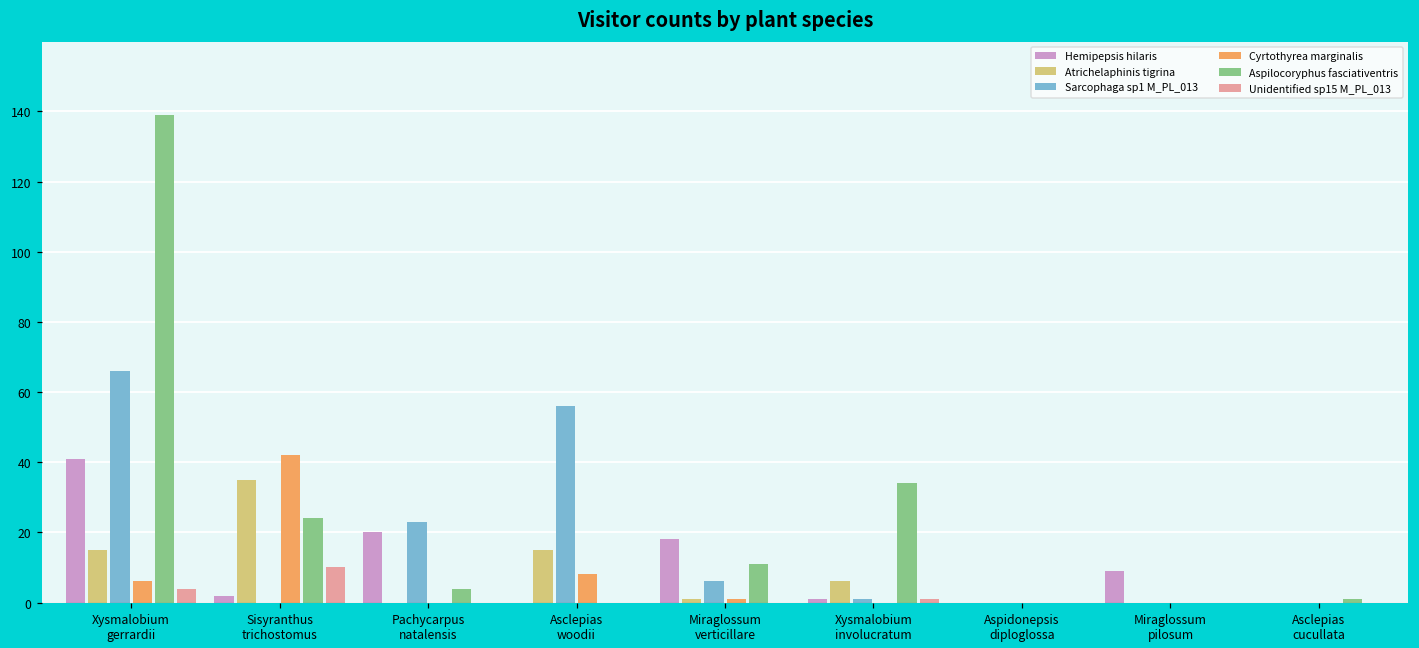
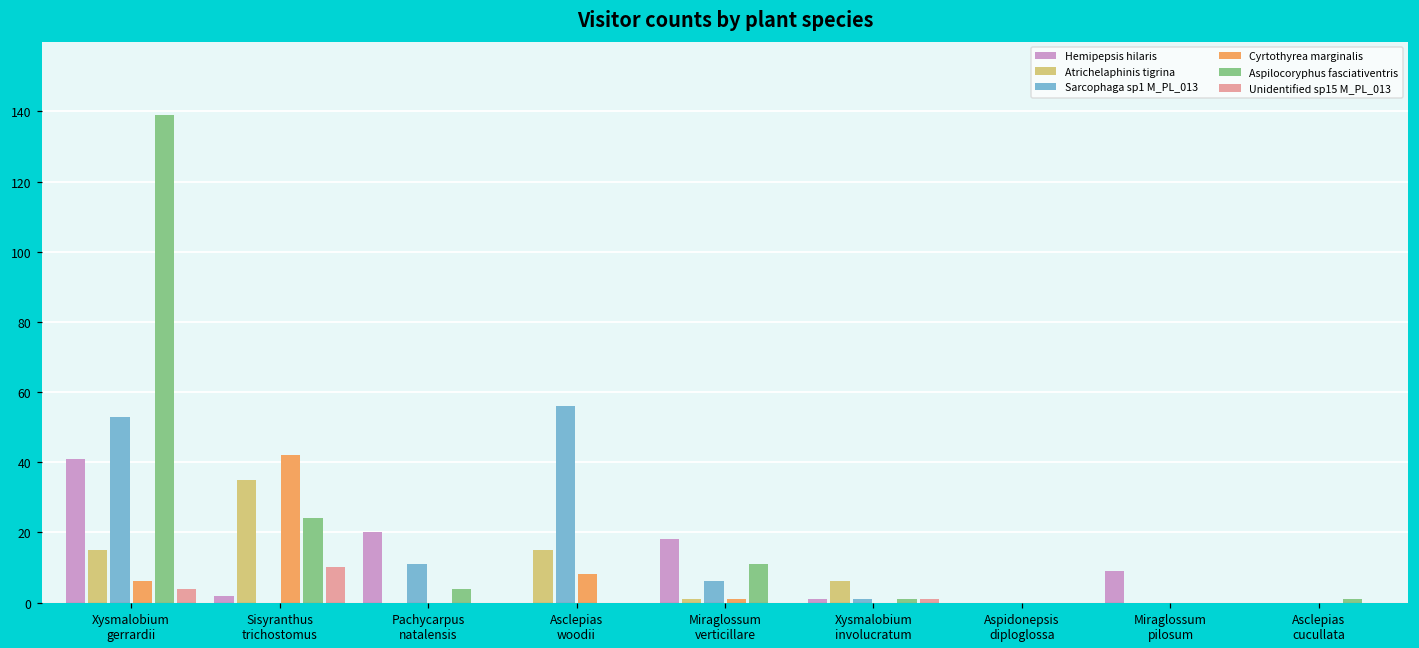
Sarcophaga sp1 M_PL_013, Xysmalobium gerrardii: 66 -> 53
Sarcophaga sp1 M_PL_013, Pachycarpus natalensis: 23 -> 11
Aspilocoryphus fasciativentris, Xysmalobium involucratum: 34 -> 1
